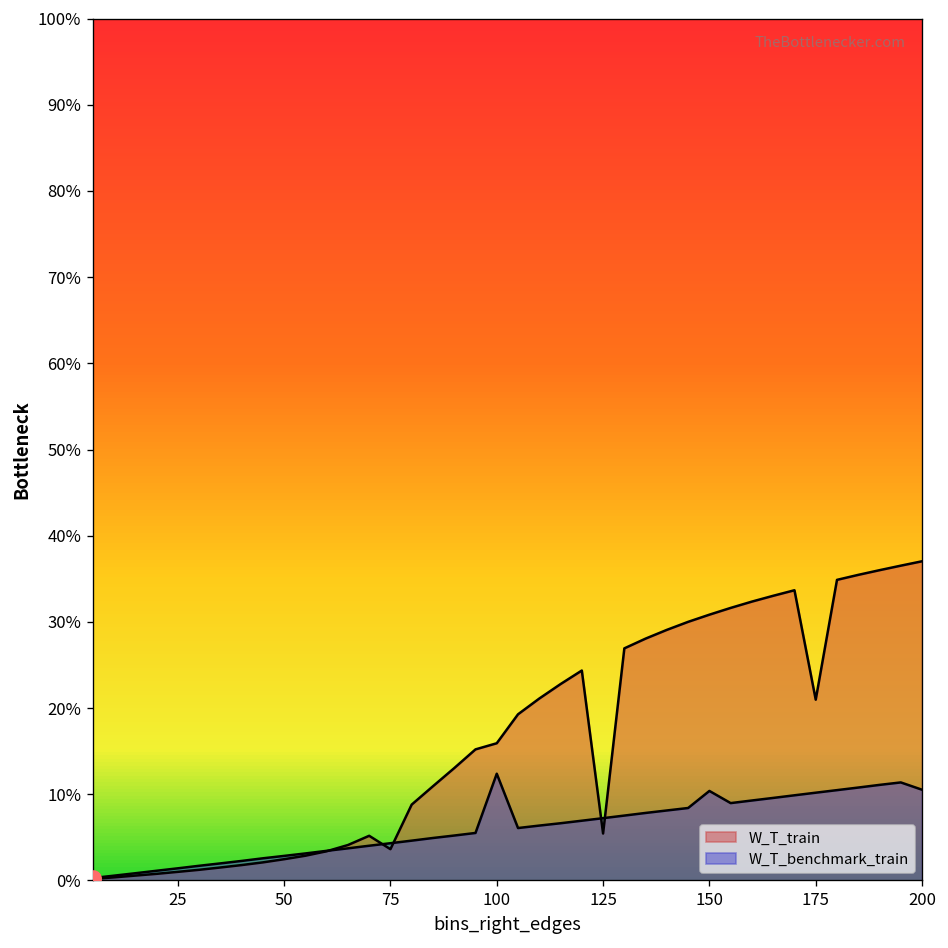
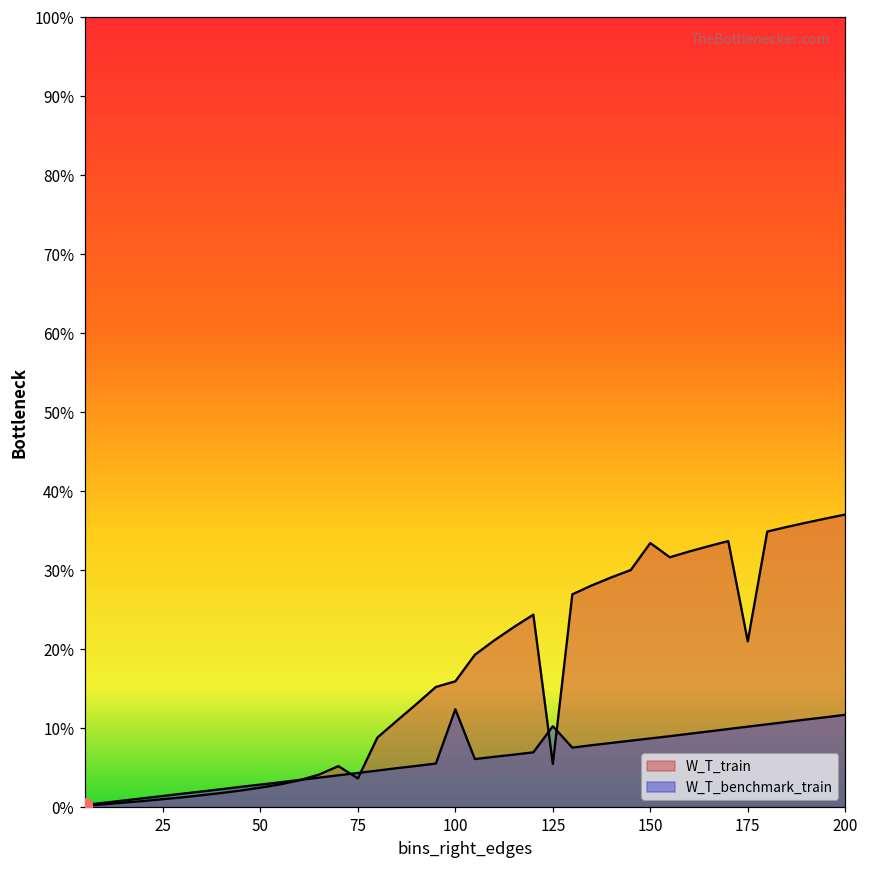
W_T_benchmark_train, 125: 7% -> 10%
W_T_train, 150: 31% -> 33%
W_T_benchmark_train, 150: 10% -> 9%
W_T_benchmark_train, 200: 11% -> 12%
